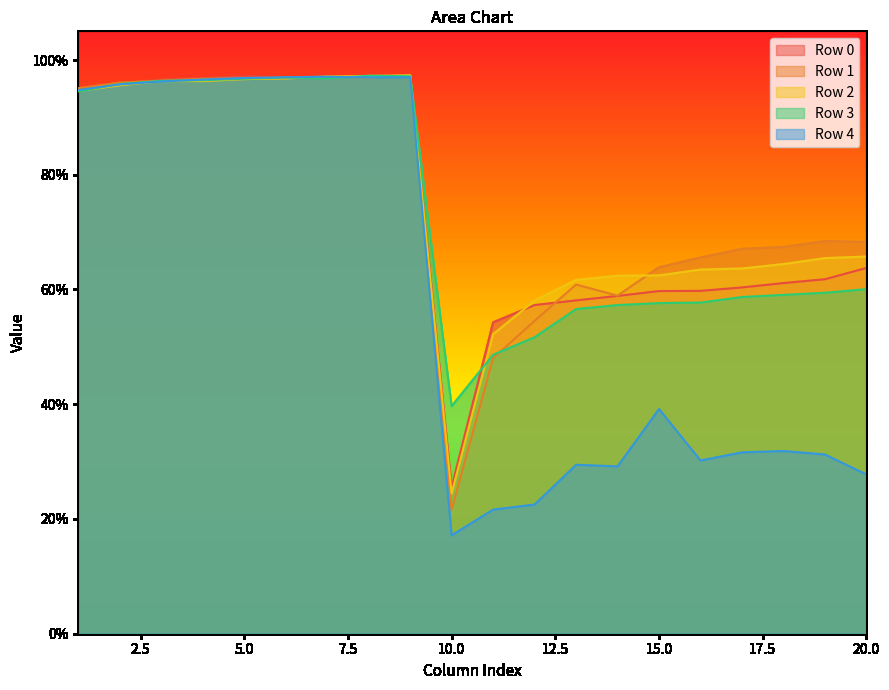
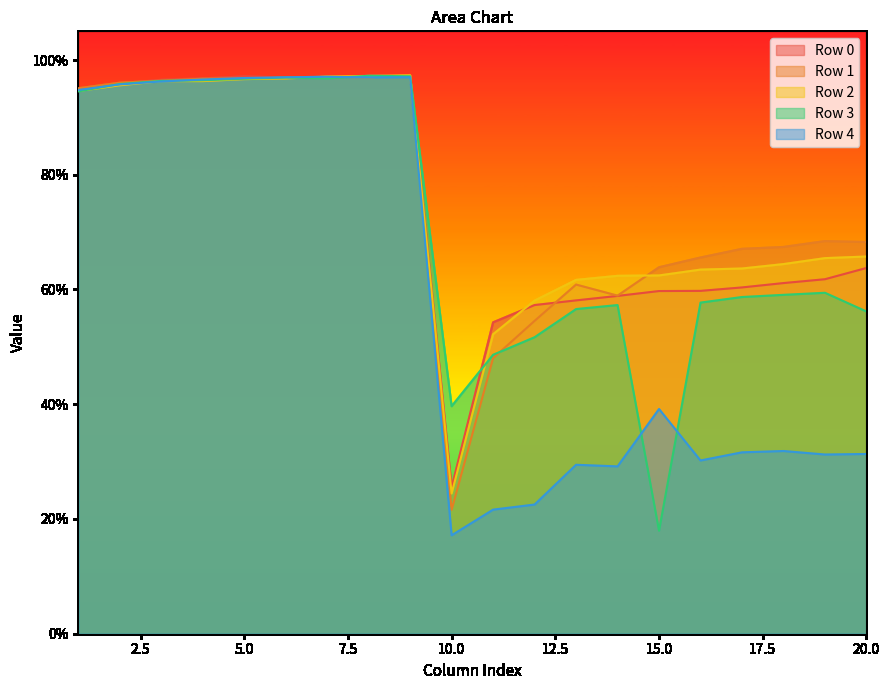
Row 3, 15.0: 58% -> 18%
Row 3, 20.0: 60% -> 56%
Row 4, 20.0: 28% -> 31%
